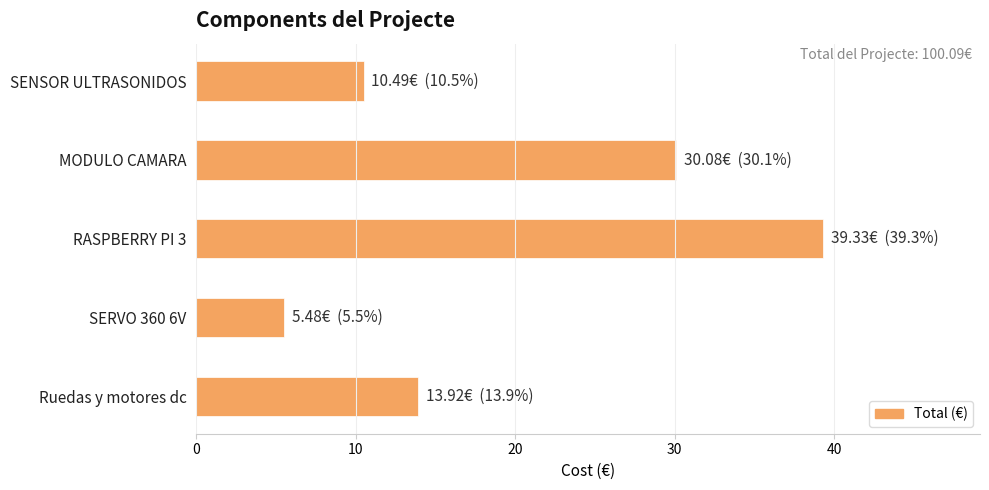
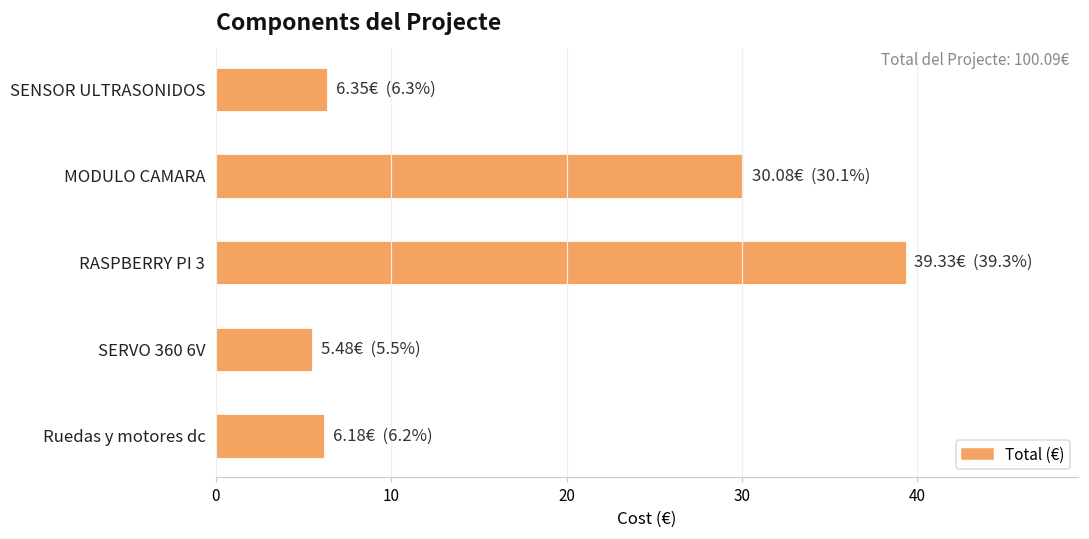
SENSOR ULTRASONIDOS: 10.49€ (10.5%) -> 6.35€ (6.3%)
Ruedas y motores dc: 13.92€ (13.9%) -> 6.18€ (6.2%)
